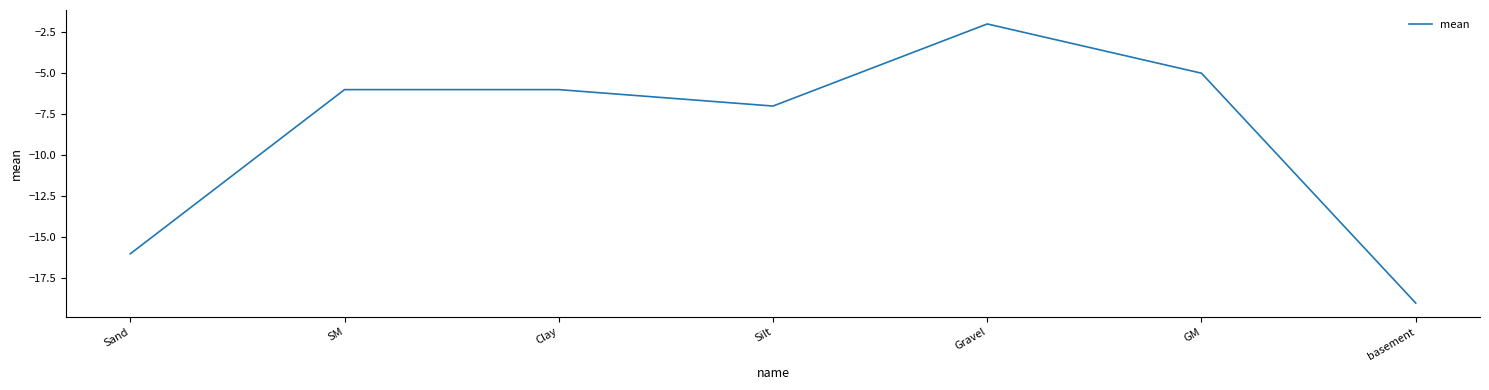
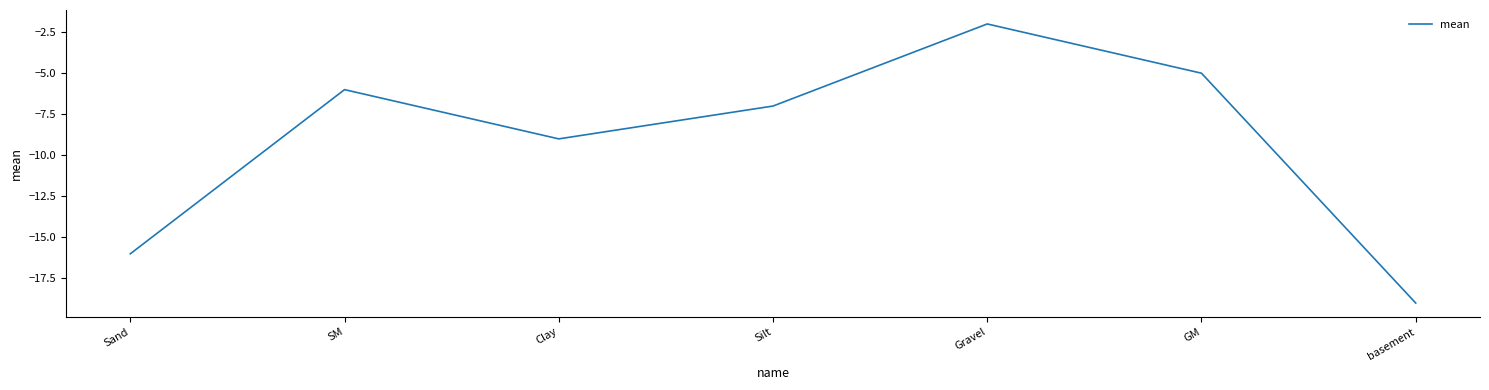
Clay: -6 -> -9
